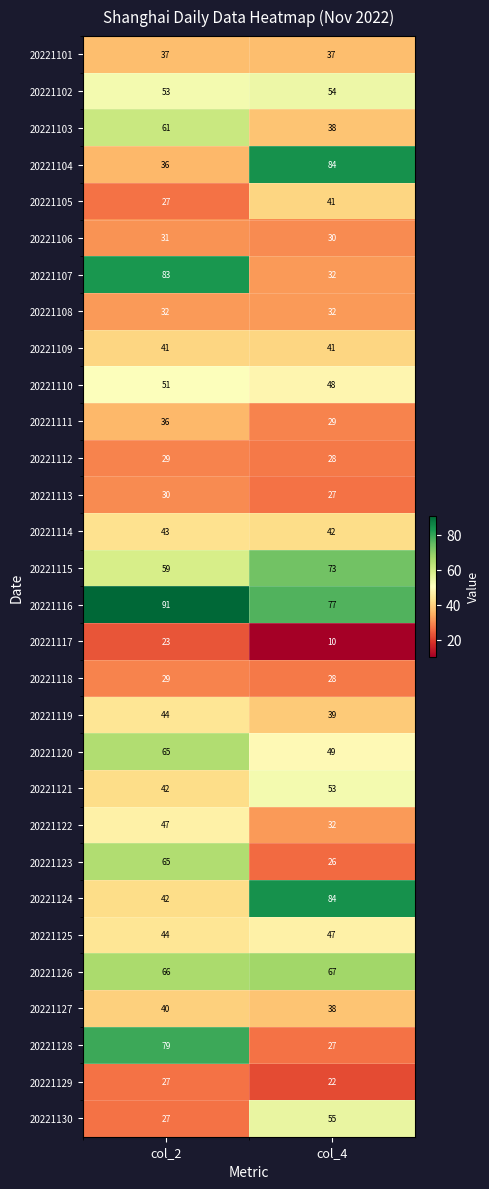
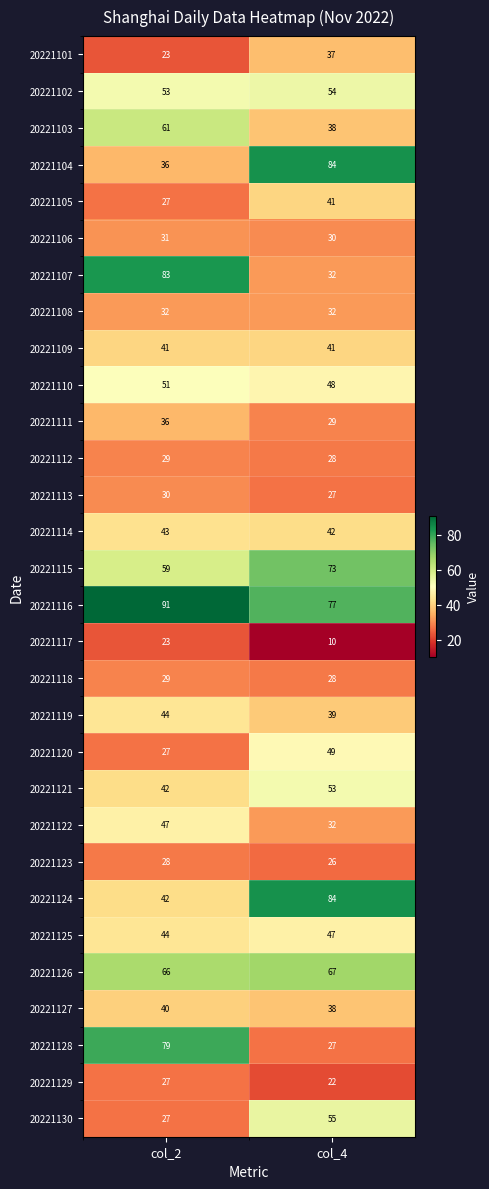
20221101, col_2: 37 -> 23
20221120, col_2: 65 -> 27
20221123, col_2: 65 -> 28
